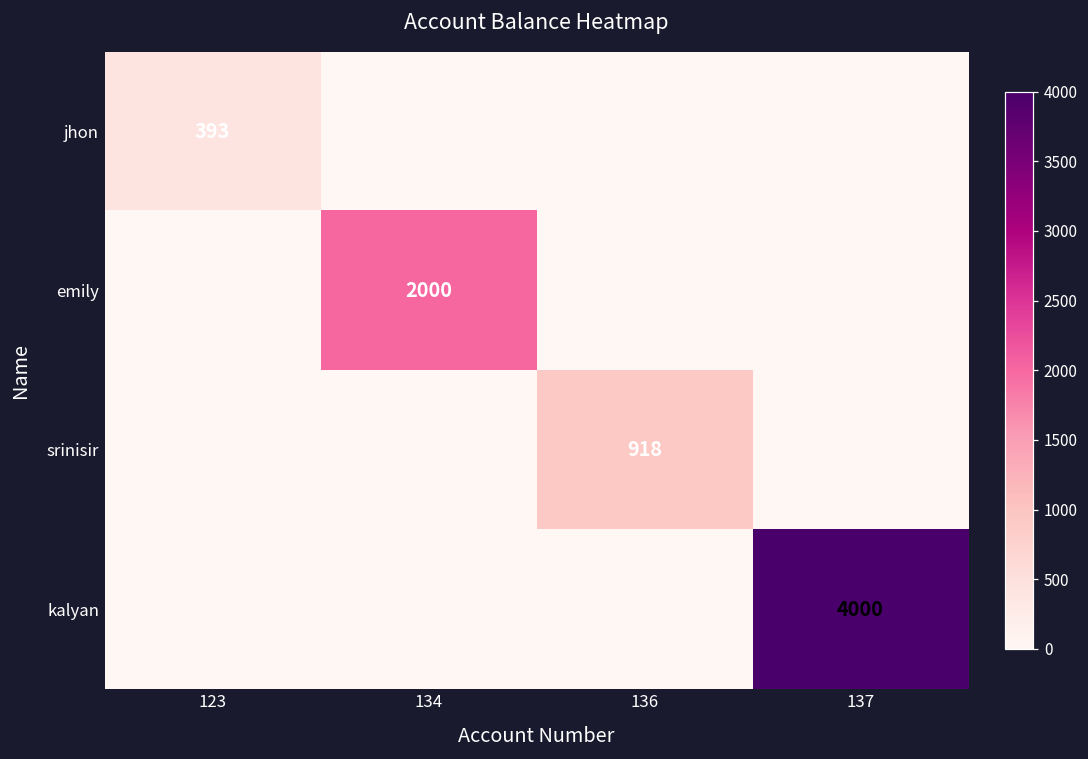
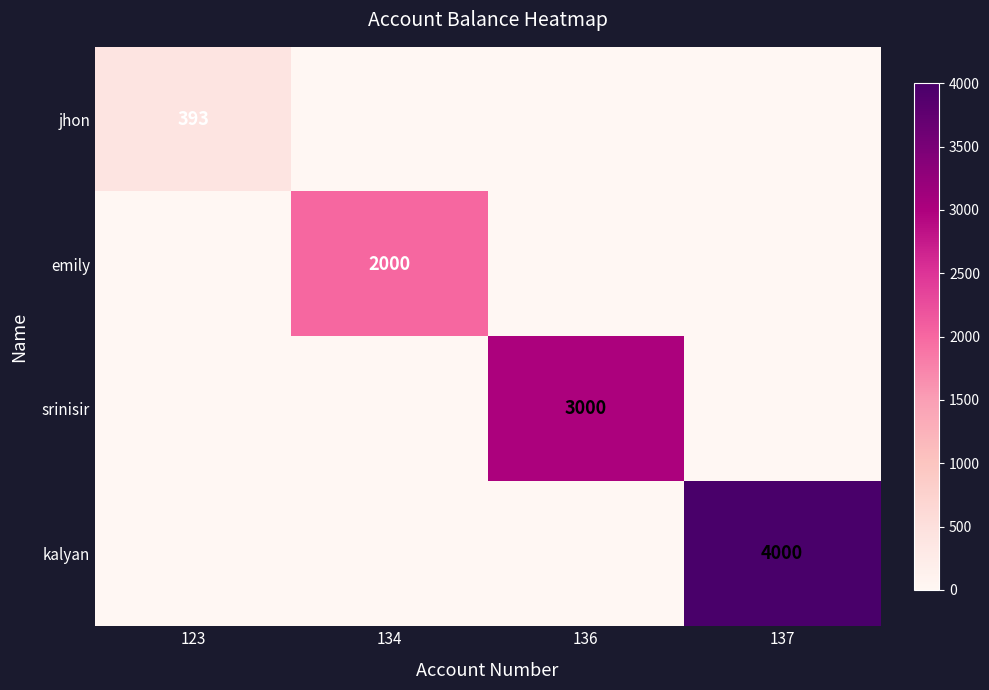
srinisir, 136: 918 -> 3000
